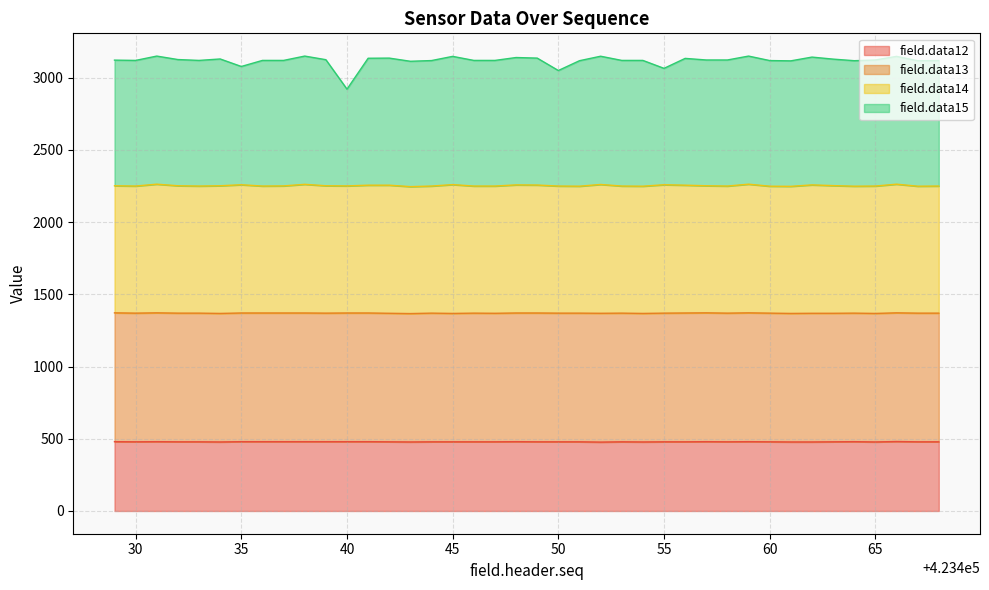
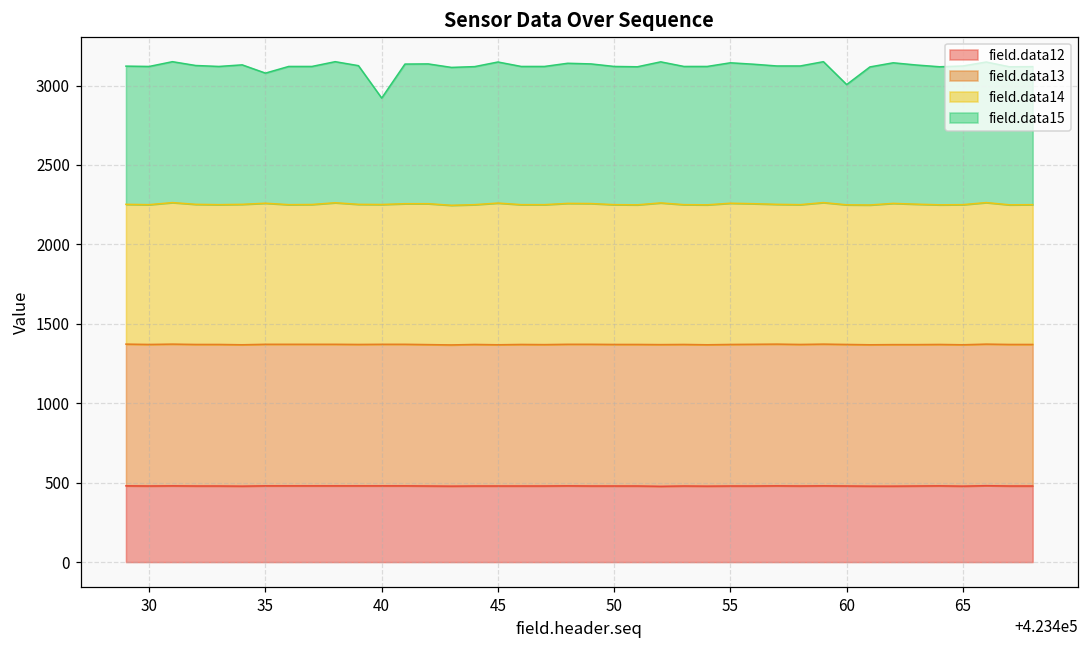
field.data15, 50: 800 -> 870
field.data15, 55: 810 -> 880
field.data15, 60: 870 -> 760
